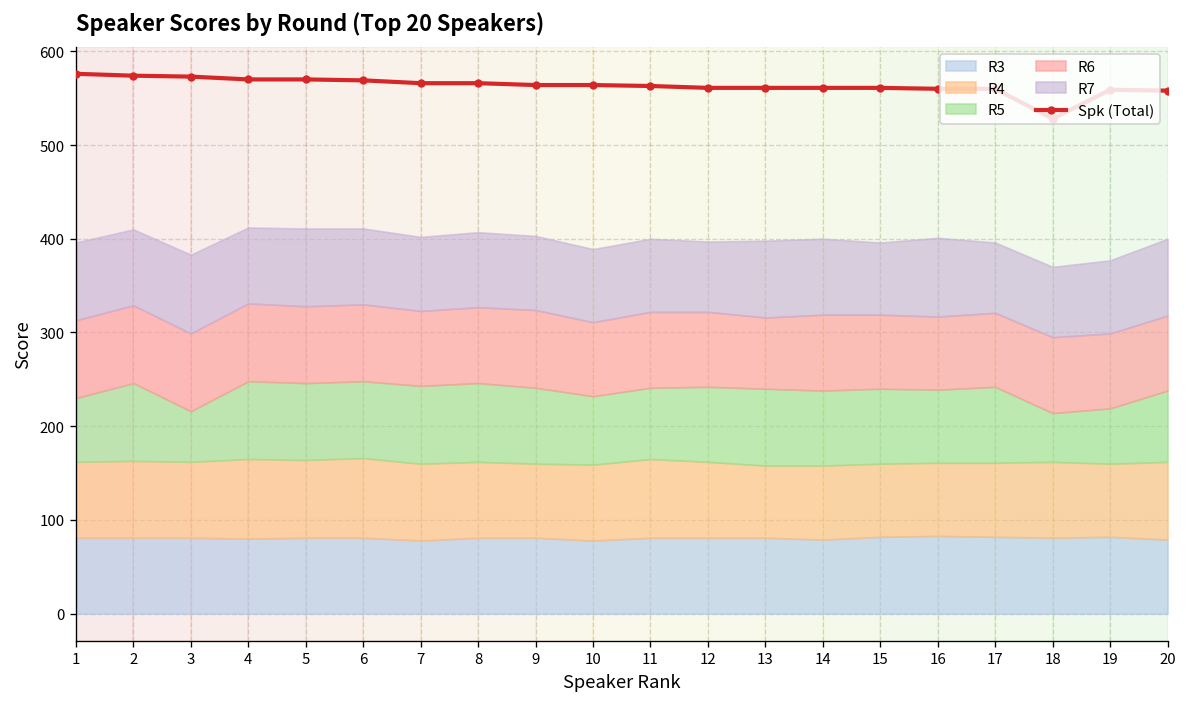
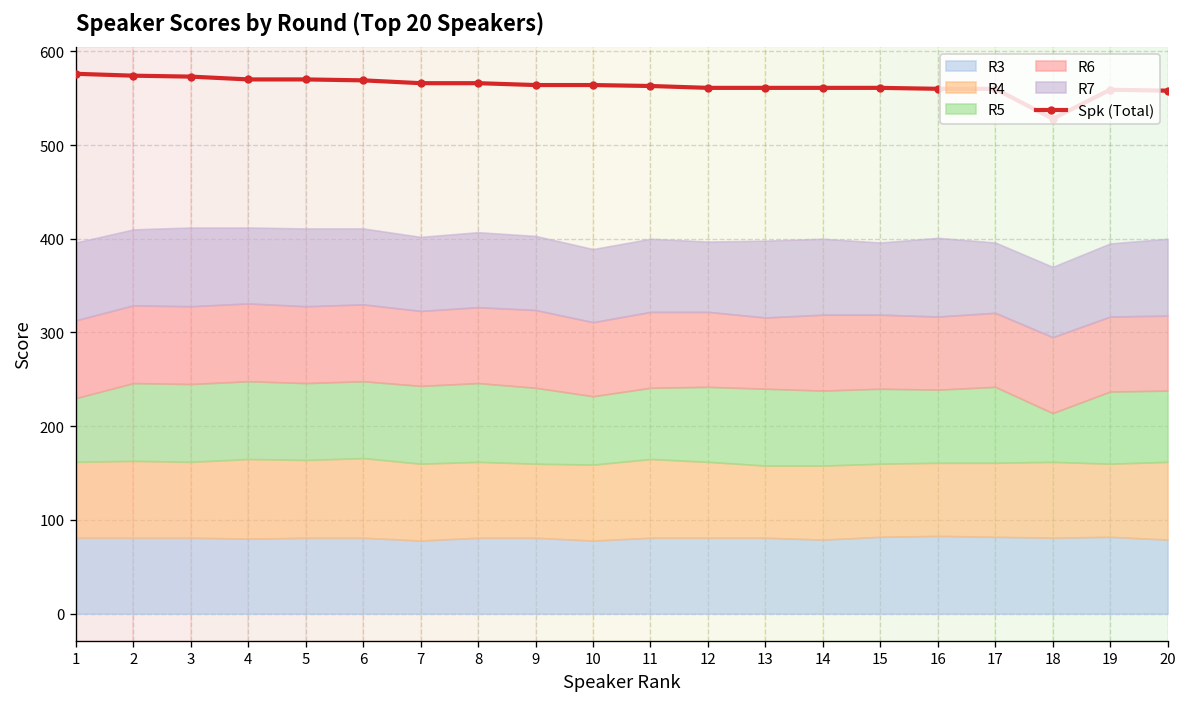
R5, 3: 50 -> 80
R5, 19: 60 -> 80
